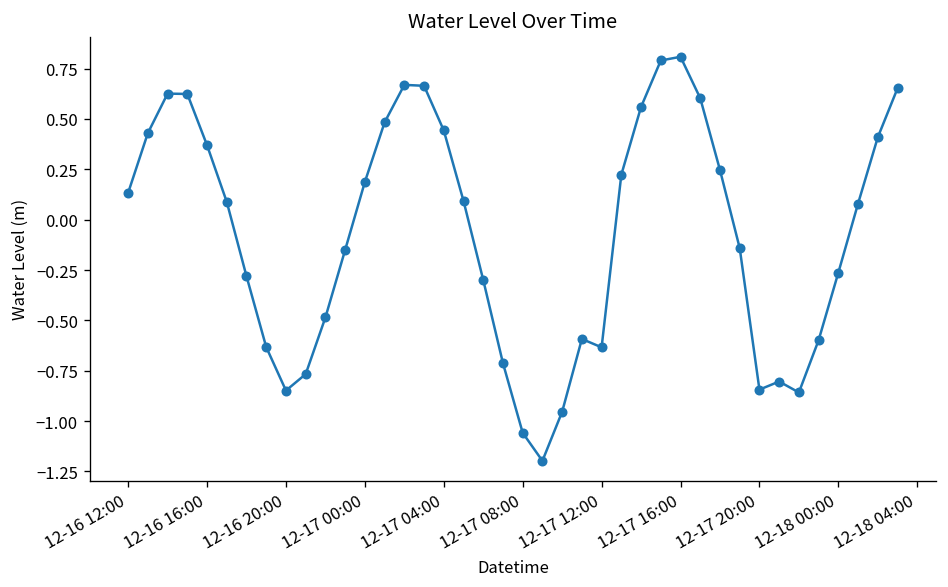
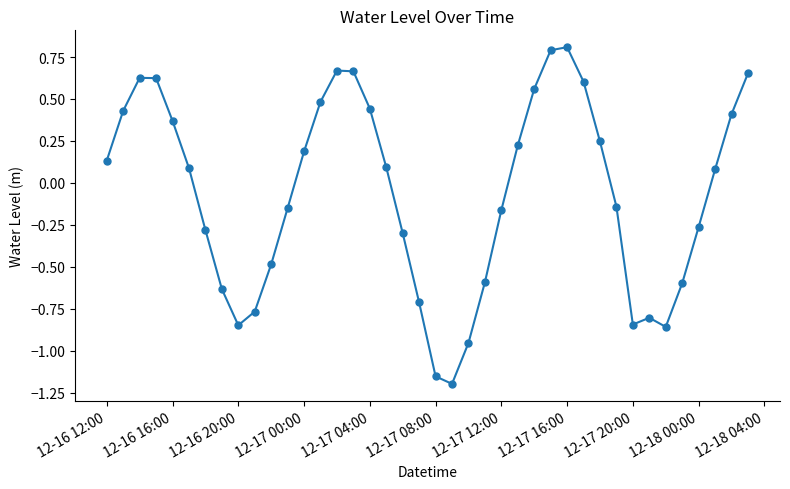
12-17 08:00: -1.06 -> -1.15
12-17 12:00: -0.63 -> -0.16
